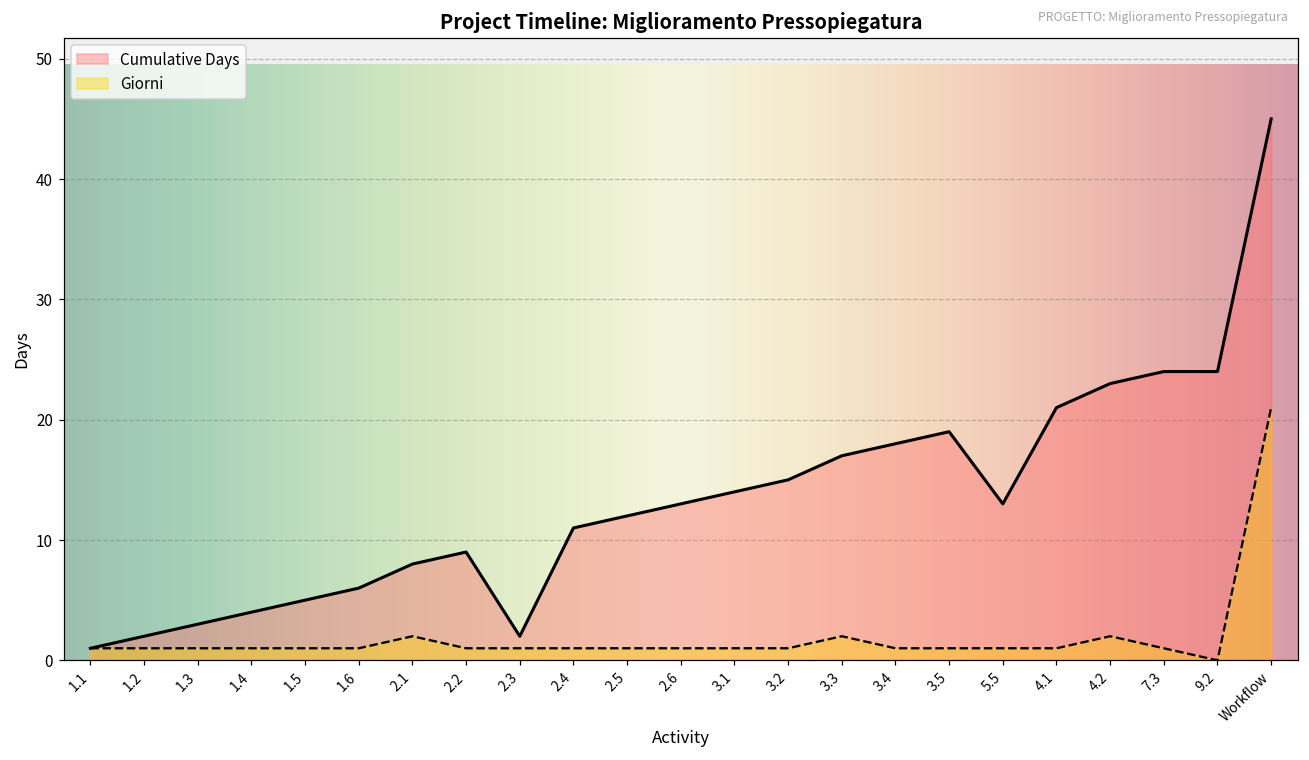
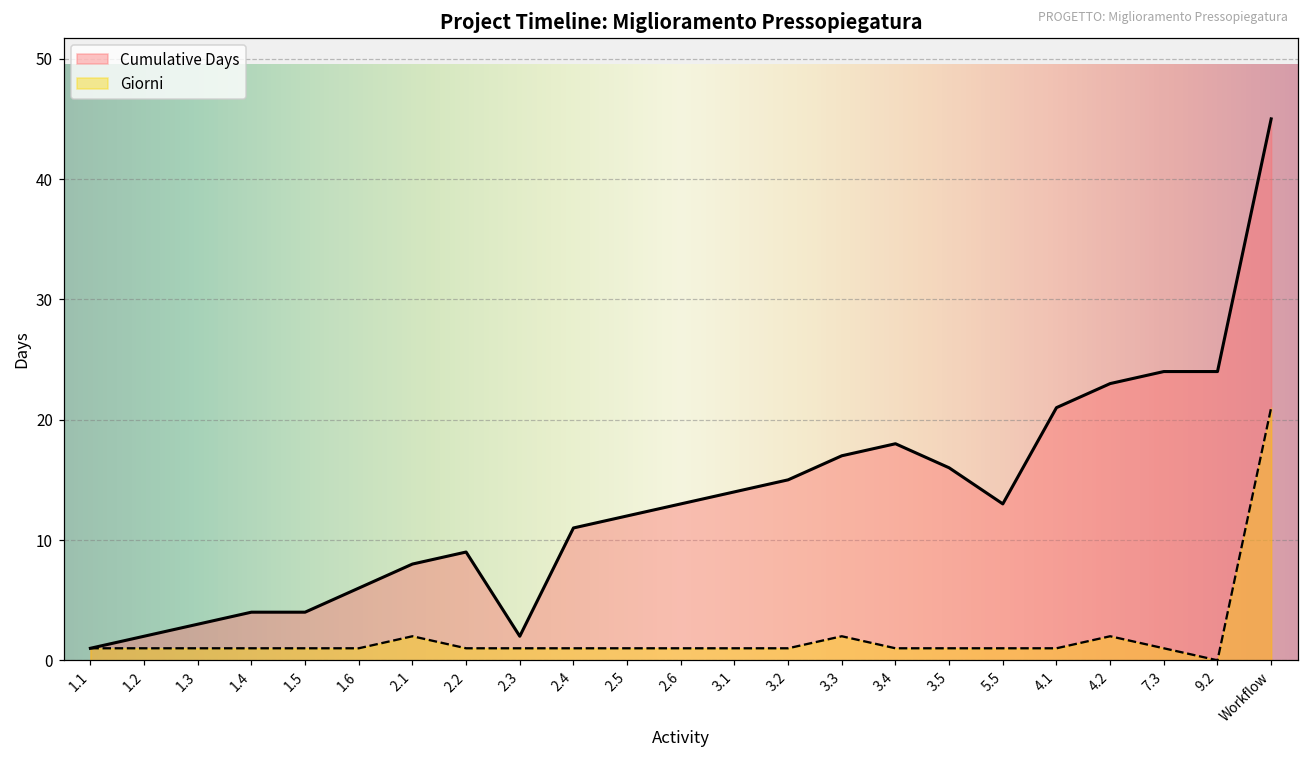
Cumulative Days, 1.5: 5 -> 4
Cumulative Days, 3.5: 19 -> 16
